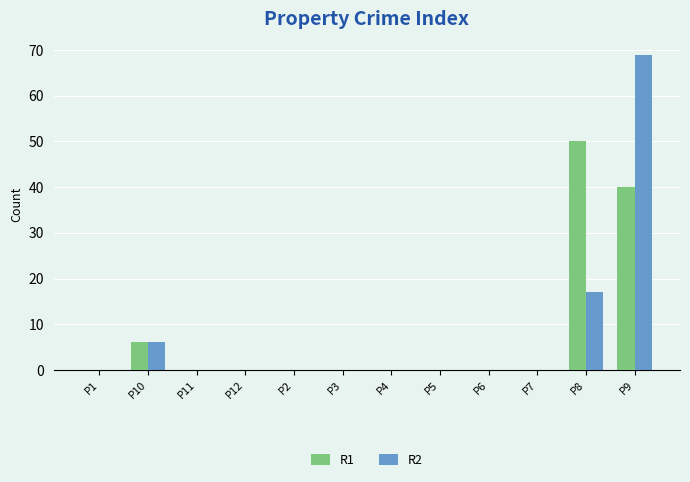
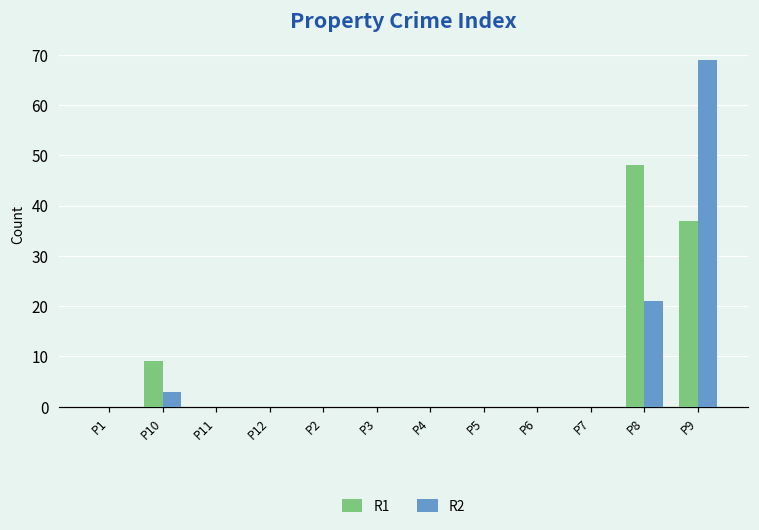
R1, P10: 6 -> 9
R2, P10: 6 -> 3
R1, P8: 50 -> 48
R2, P8: 17 -> 21
R1, P9: 40 -> 37
